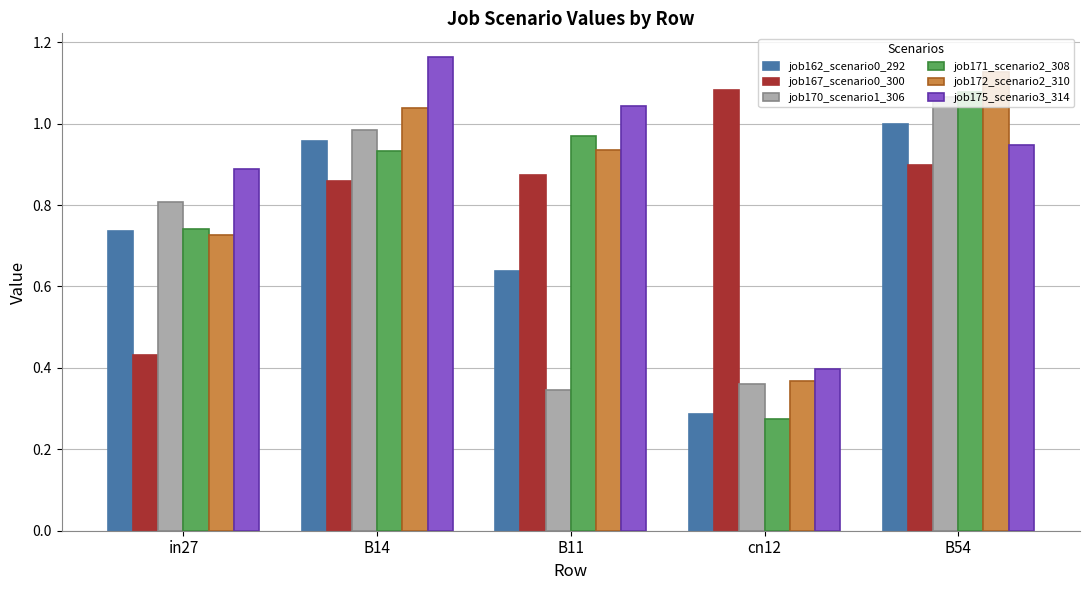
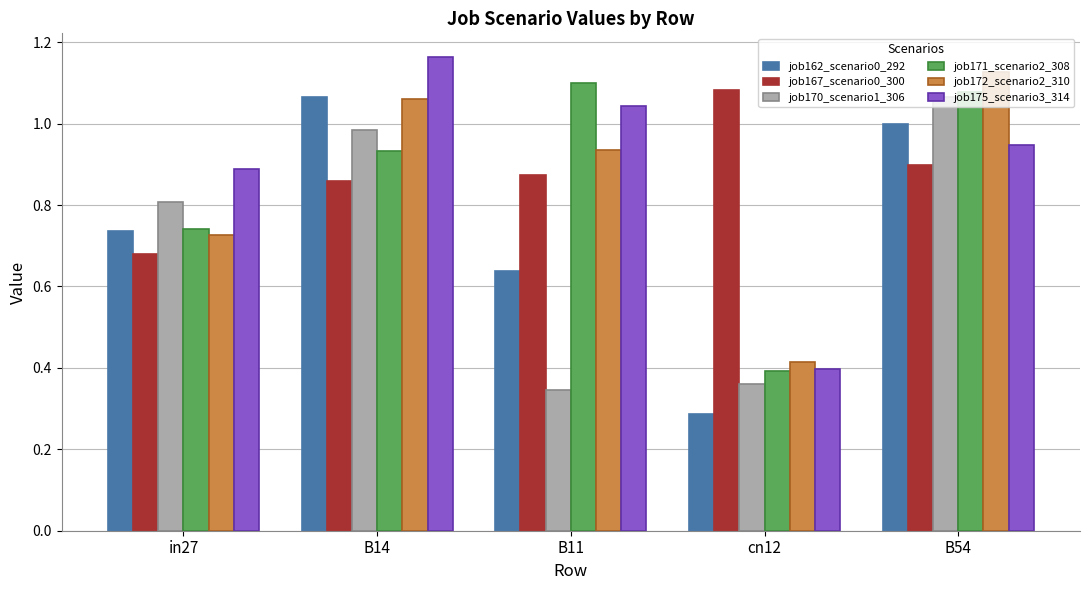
job167_scenario0_300, in27: 0.43 -> 0.68
job162_scenario0_292, B14: 0.96 -> 1.07
job172_scenario2_310, B14: 1.04 -> 1.06
job171_scenario2_308, B11: 0.97 -> 1.10
job171_scenario2_308, cn12: 0.27 -> 0.39
job172_scenario2_310, cn12: 0.37 -> 0.41
